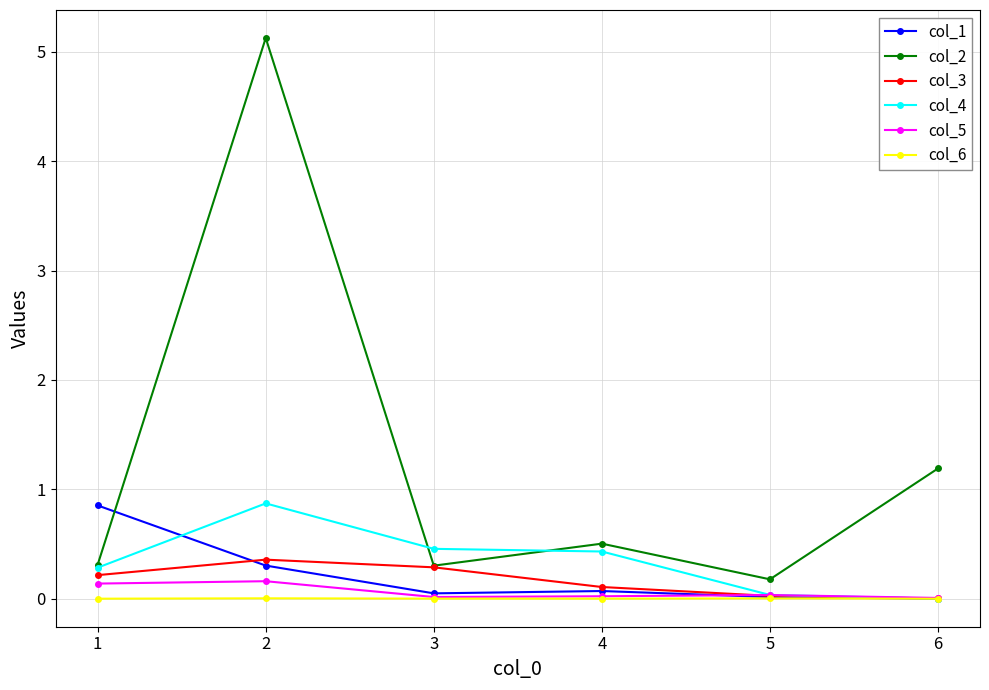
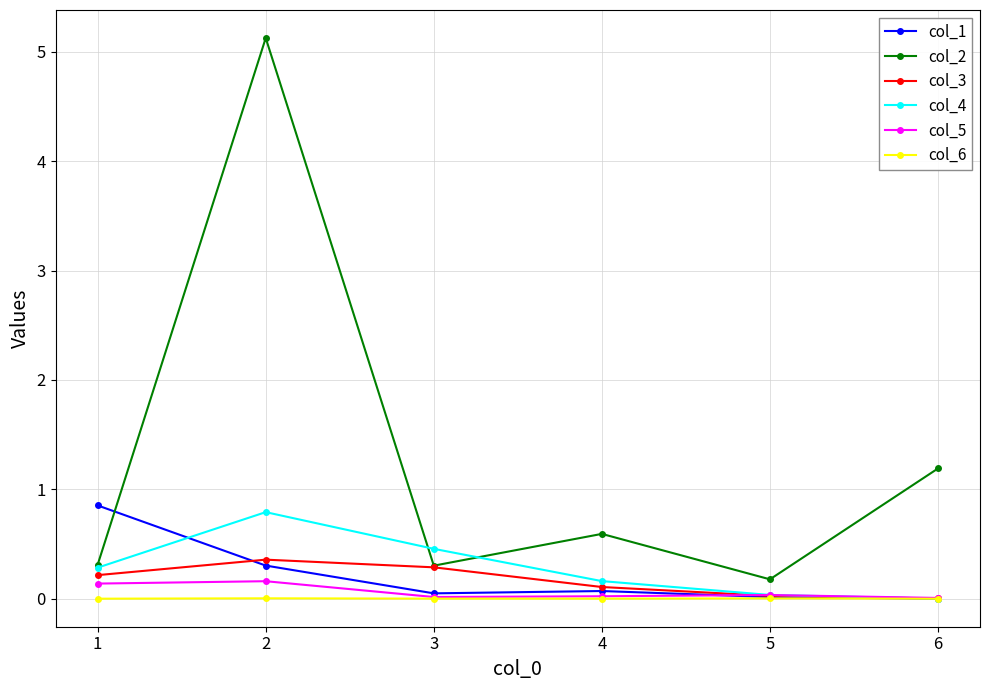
col_4, 2: 0.87 -> 0.79
col_2, 4: 0.50 -> 0.59
col_4, 4: 0.43 -> 0.16
